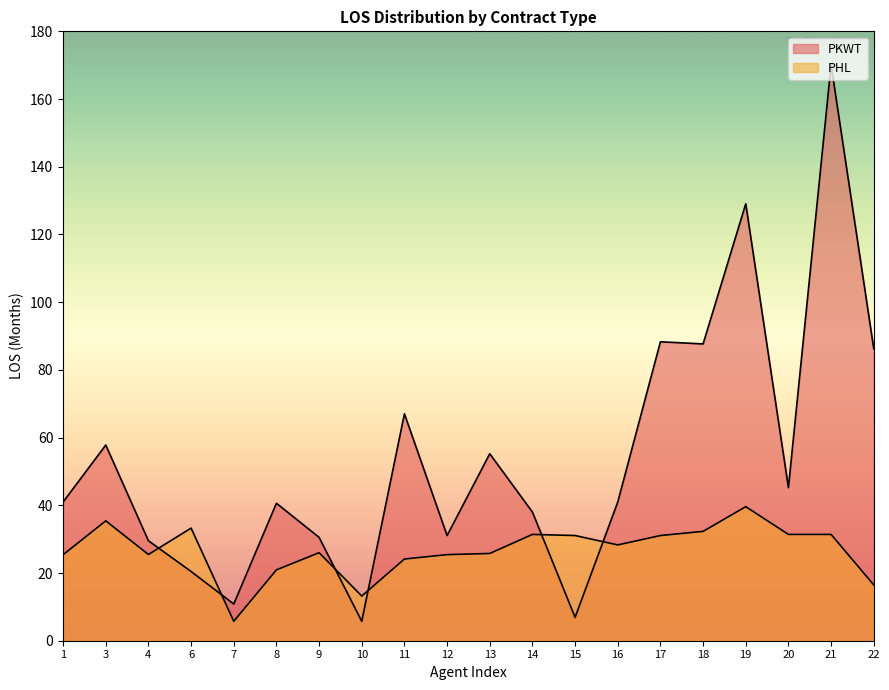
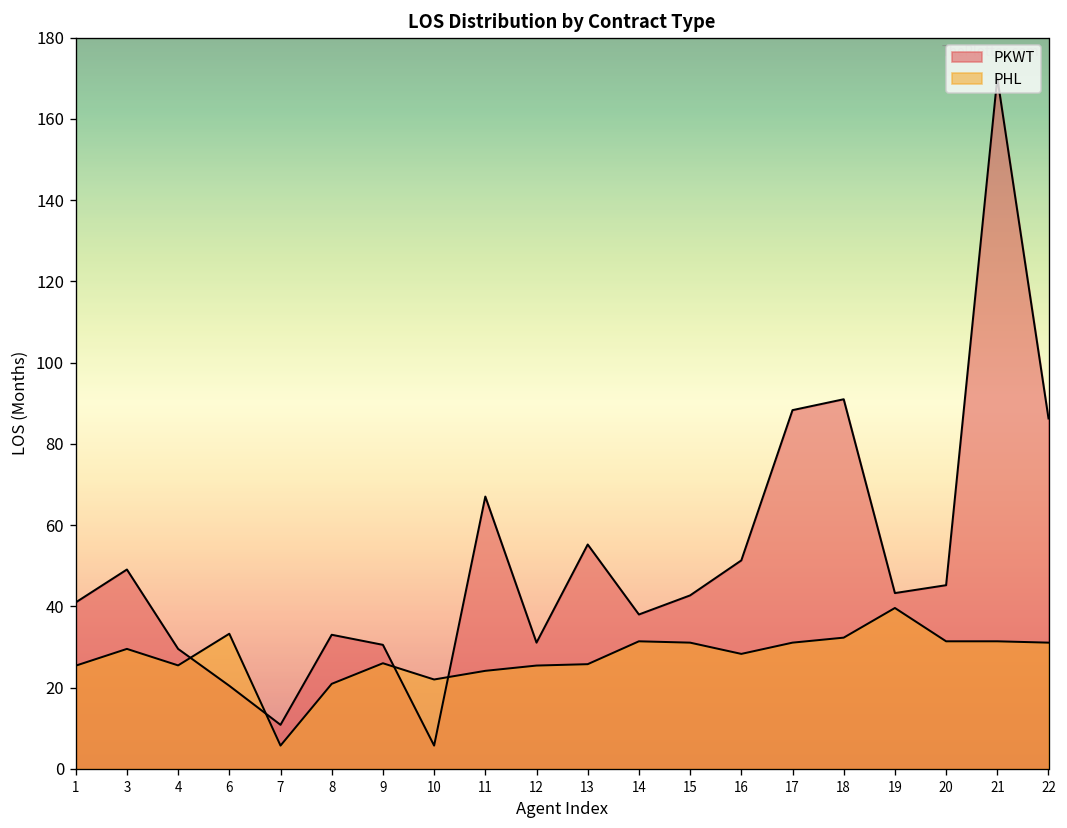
PKWT, 3: 58 -> 49
PHL, 3: 35 -> 30
PKWT, 8: 41 -> 33
PHL, 10: 13 -> 22
PKWT, 15: 7 -> 43
PKWT, 16: 41 -> 51
PKWT, 18: 88 -> 91
PKWT, 19: 129 -> 43
PHL, 22: 16 -> 31
